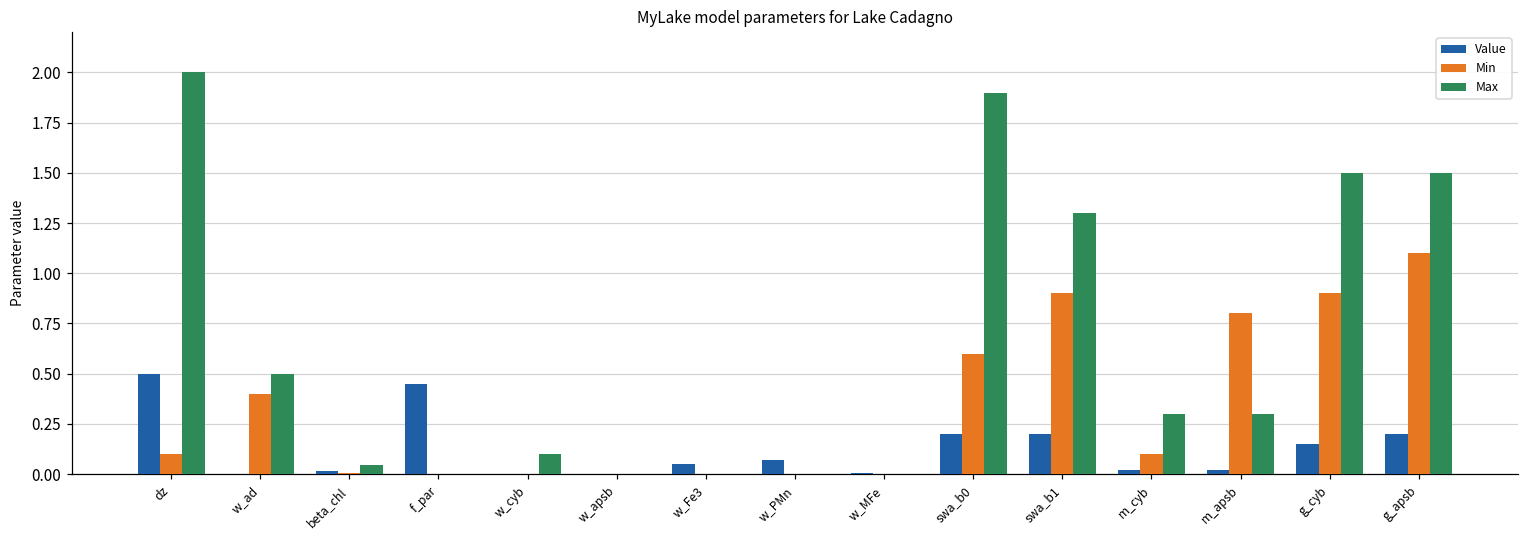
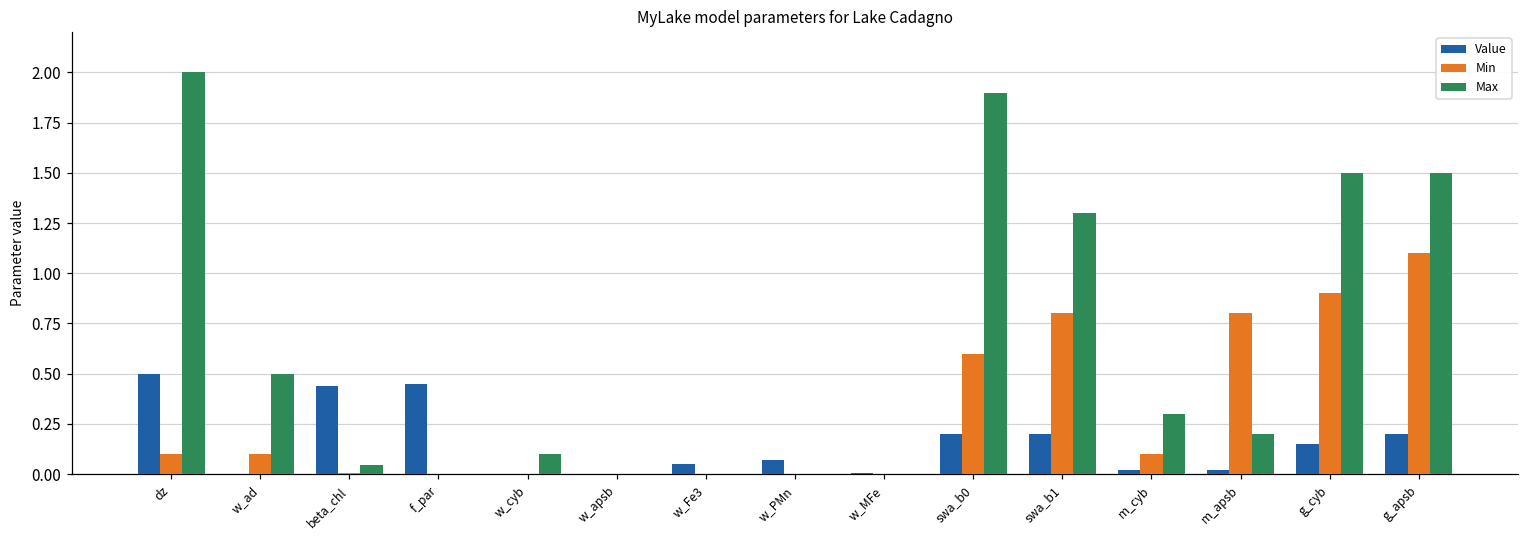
Min, w_ad: 0.4 -> 0.1
Value, beta_chl: 0.02 -> 0.44
Min, swa_b1: 0.9 -> 0.8
Max, m_apsb: 0.3 -> 0.2
